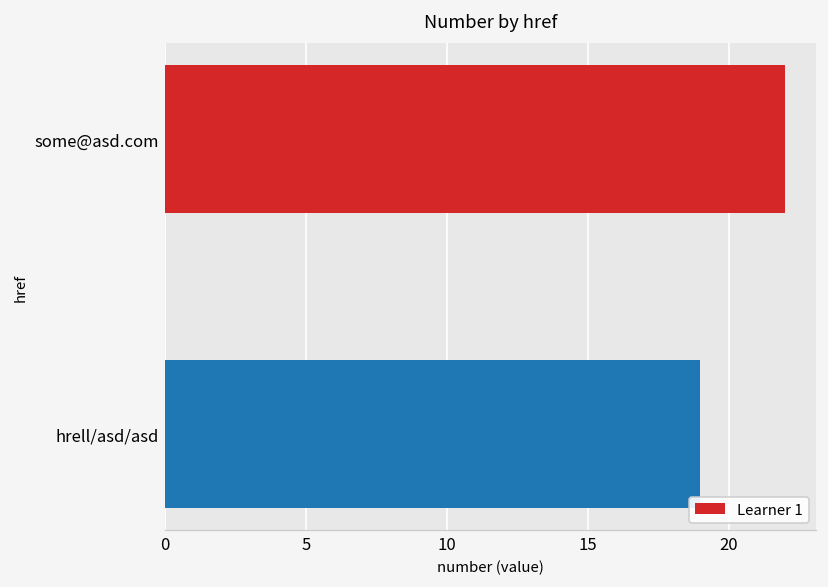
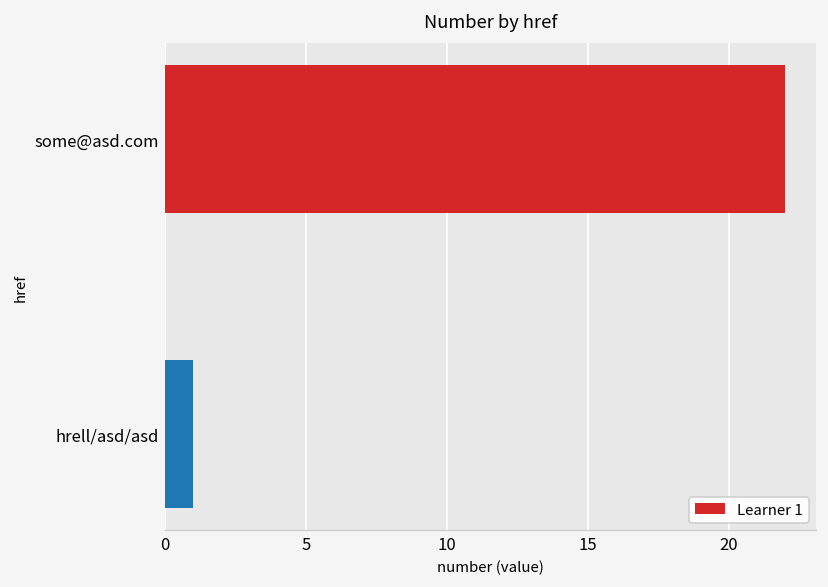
hrell/asd/asd: 19 -> 1
